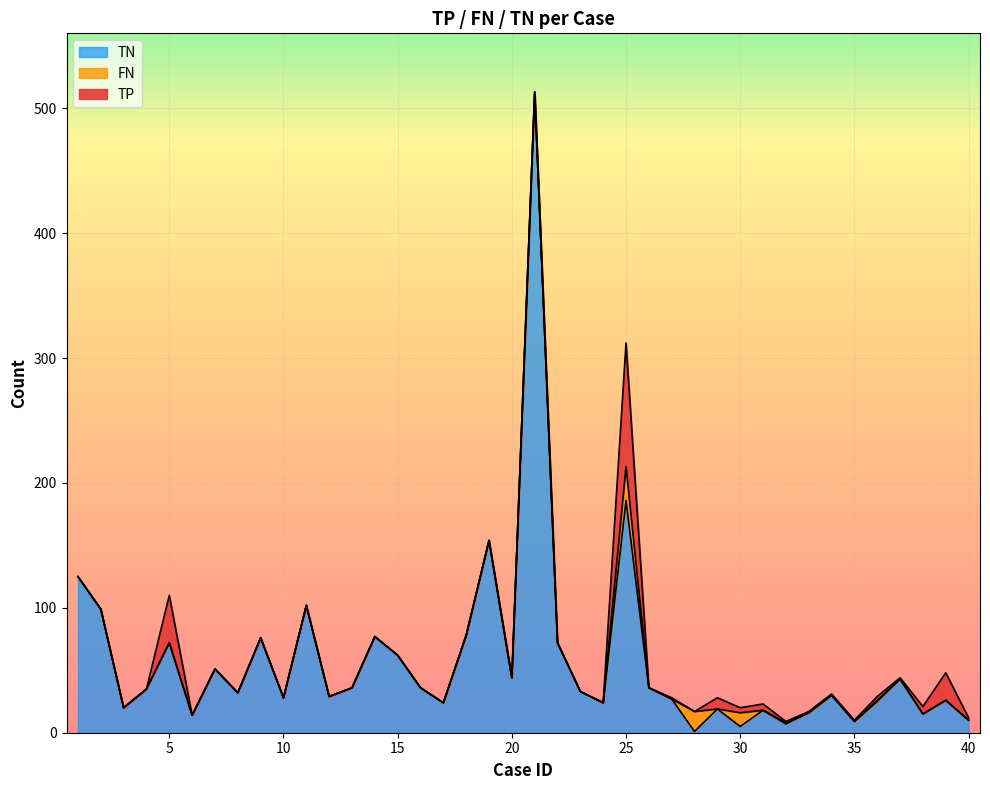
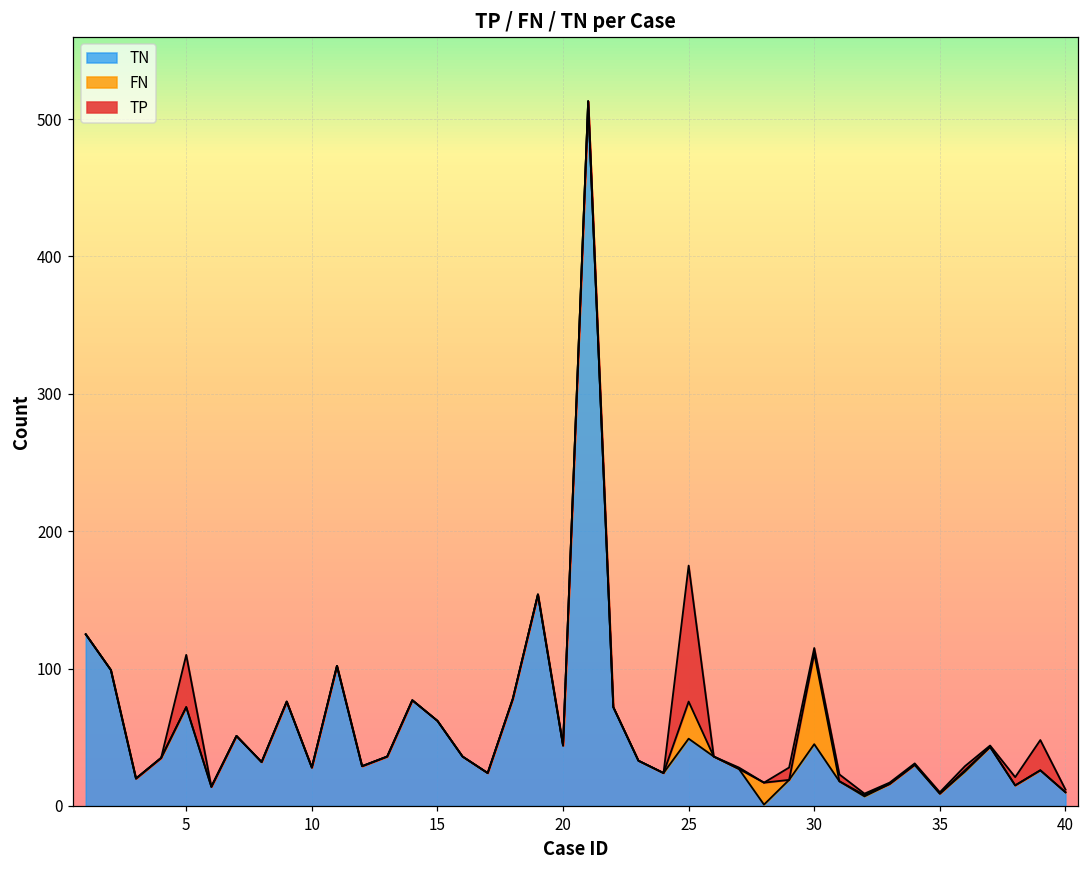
TN, 25: 186 -> 49
TN, 30: 5 -> 45
FN, 30: 11 -> 66
